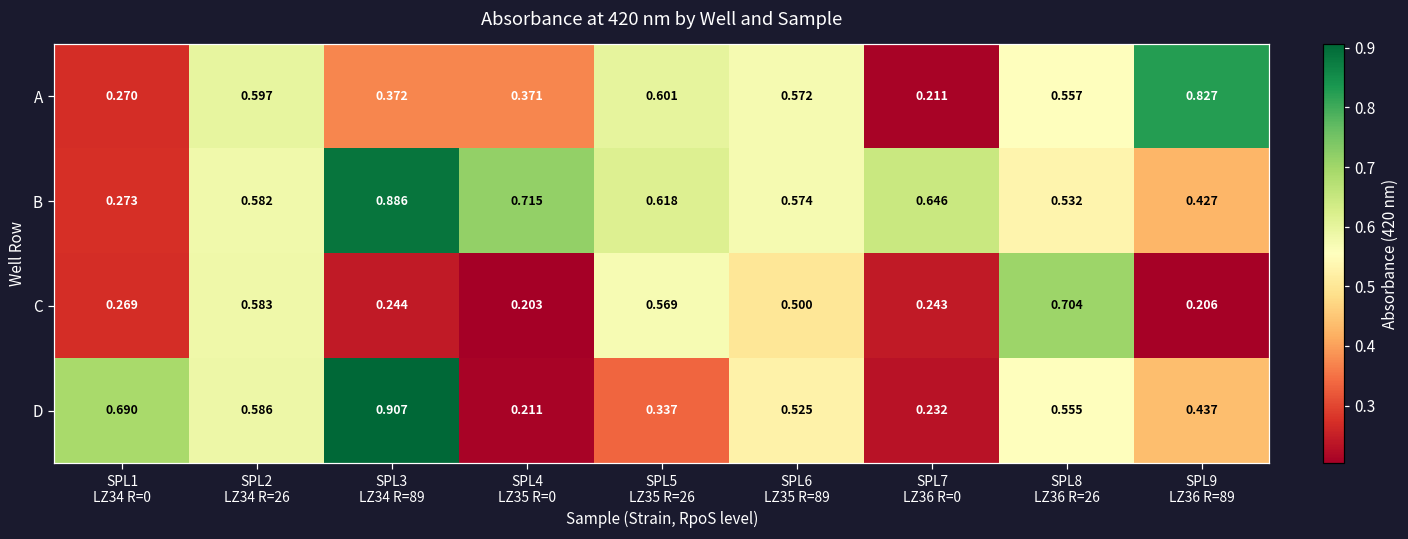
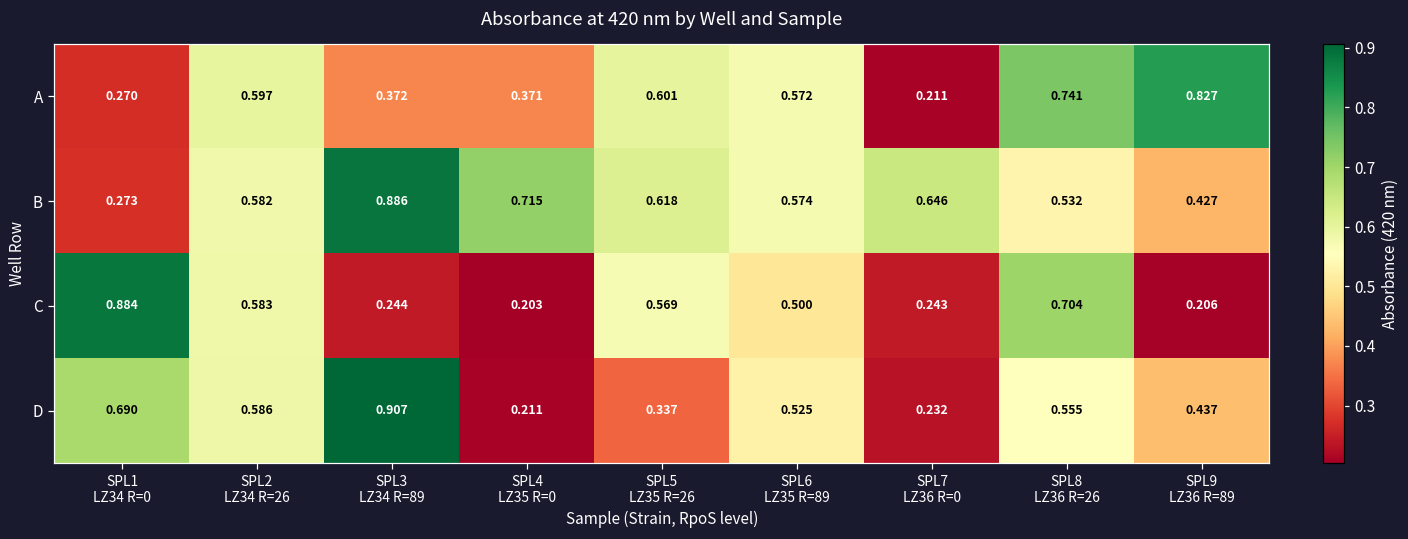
A, SPL8 LZ36 R=26: 0.557 -> 0.741
C, SPL1 LZ34 R=0: 0.269 -> 0.884
